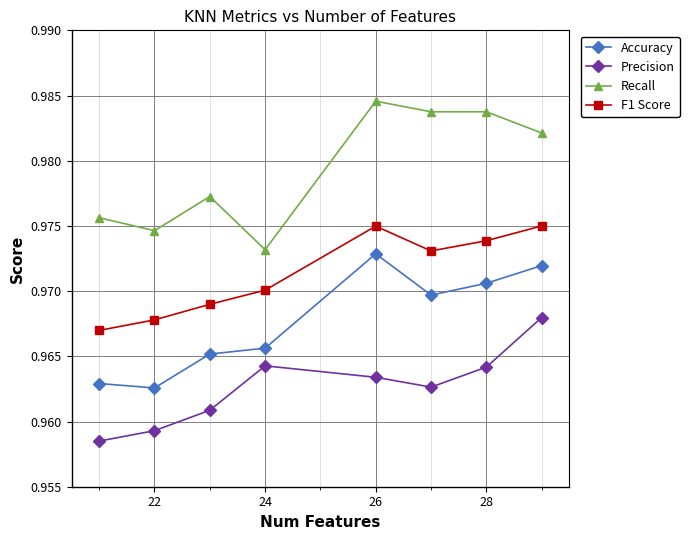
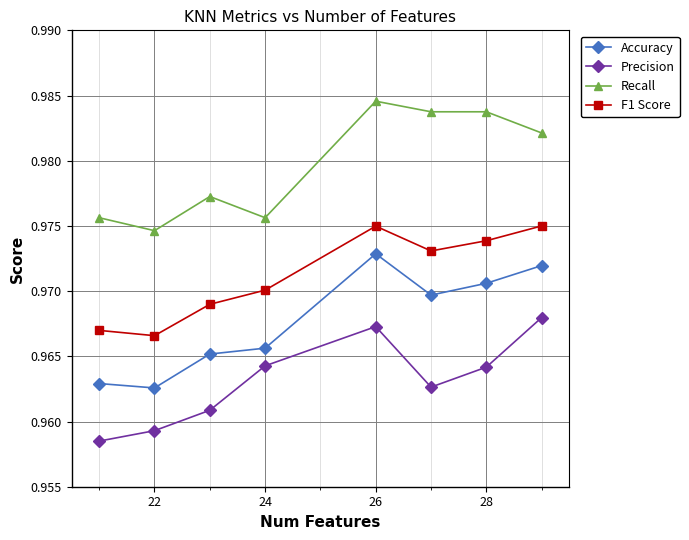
F1 Score, 22: 0.9678 -> 0.9666
Recall, 24: 0.9732 -> 0.9756
Precision, 26: 0.9634 -> 0.9673
